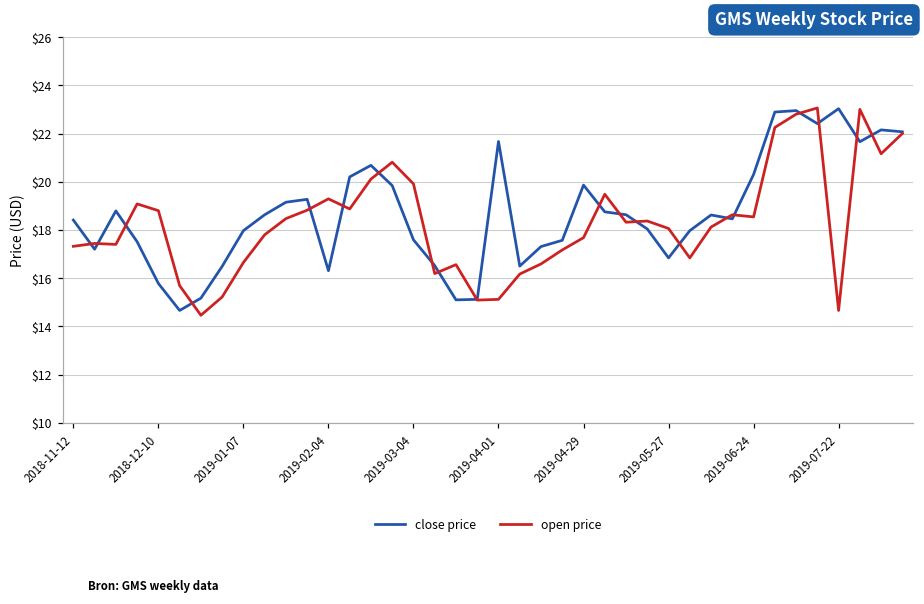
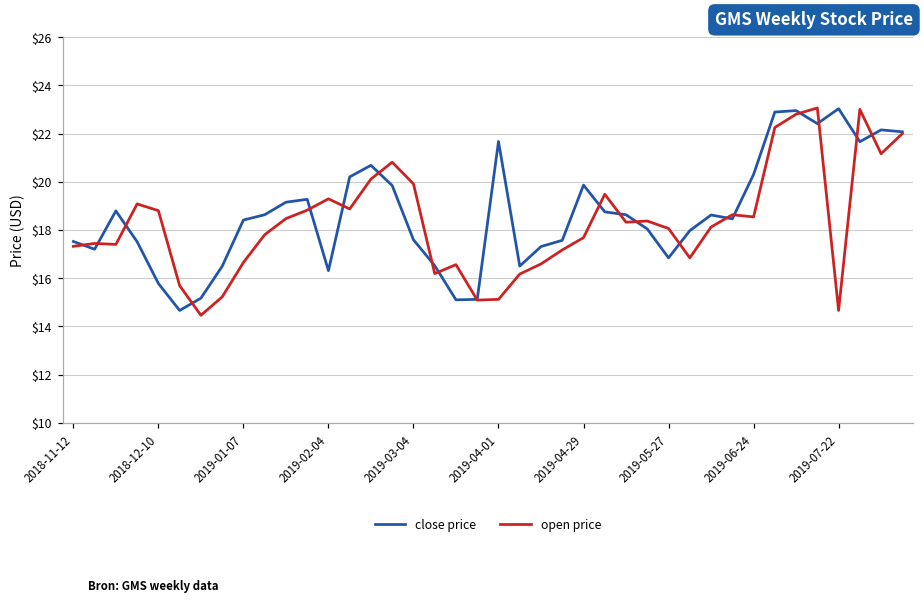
close price, 2018-11-12: $18.4 -> $17.5
close price, 2019-01-07: $18.0 -> $18.4
